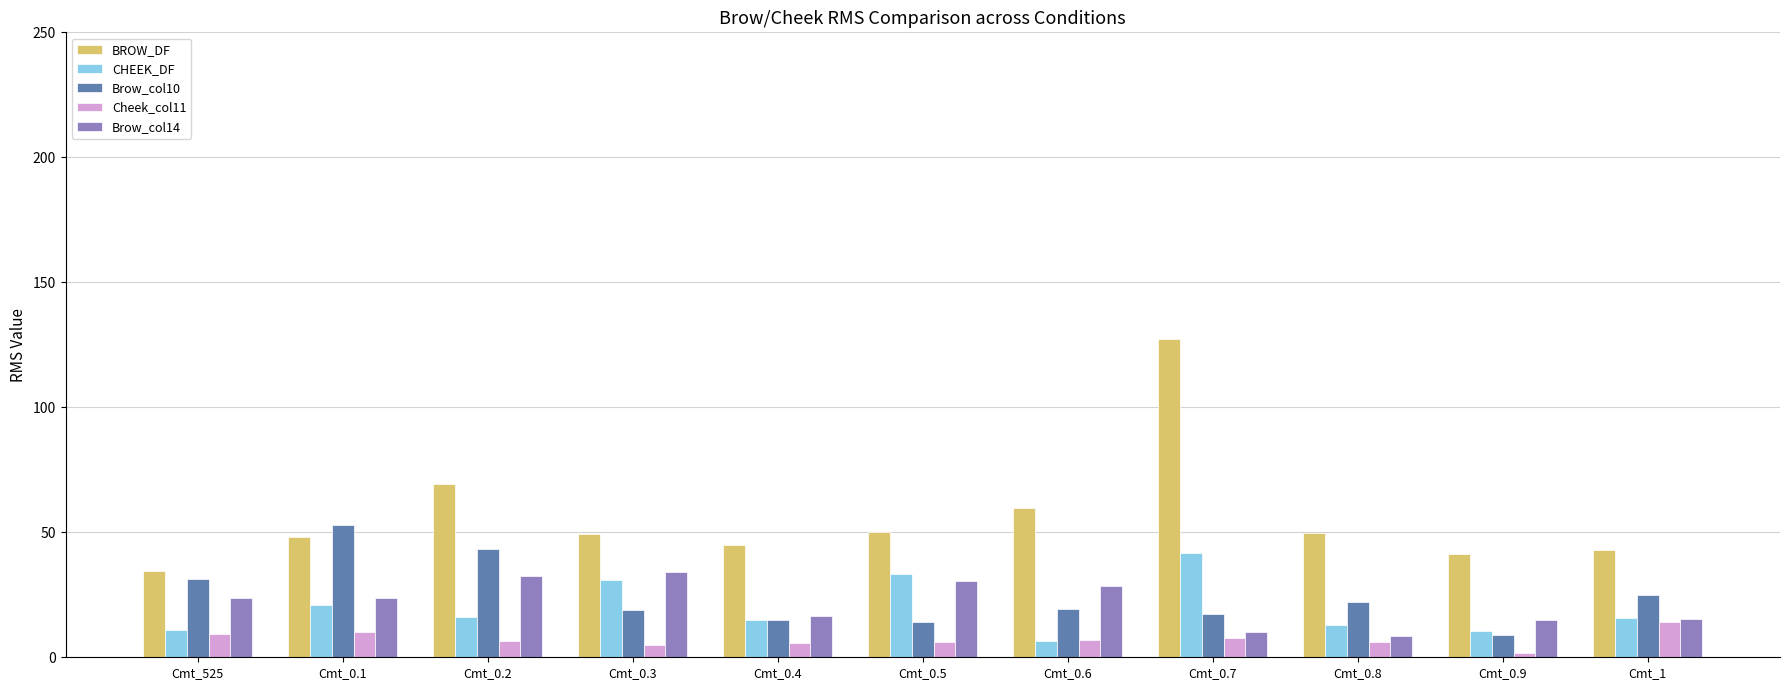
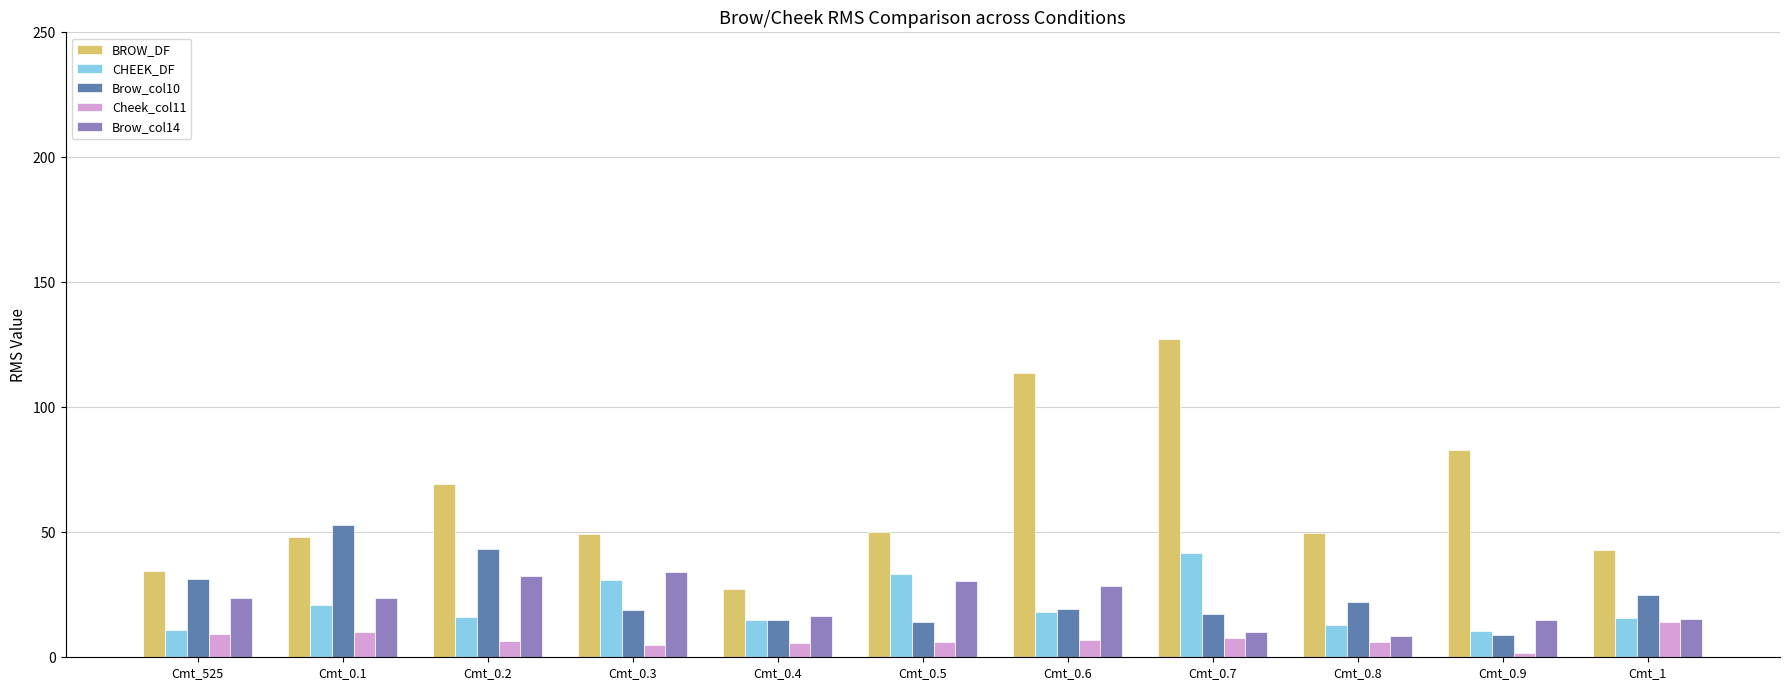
BROW_DF, Cmt_0.4: 45 -> 27
BROW_DF, Cmt_0.6: 60 -> 114
CHEEK_DF, Cmt_0.6: 6 -> 18
BROW_DF, Cmt_0.9: 41 -> 83
